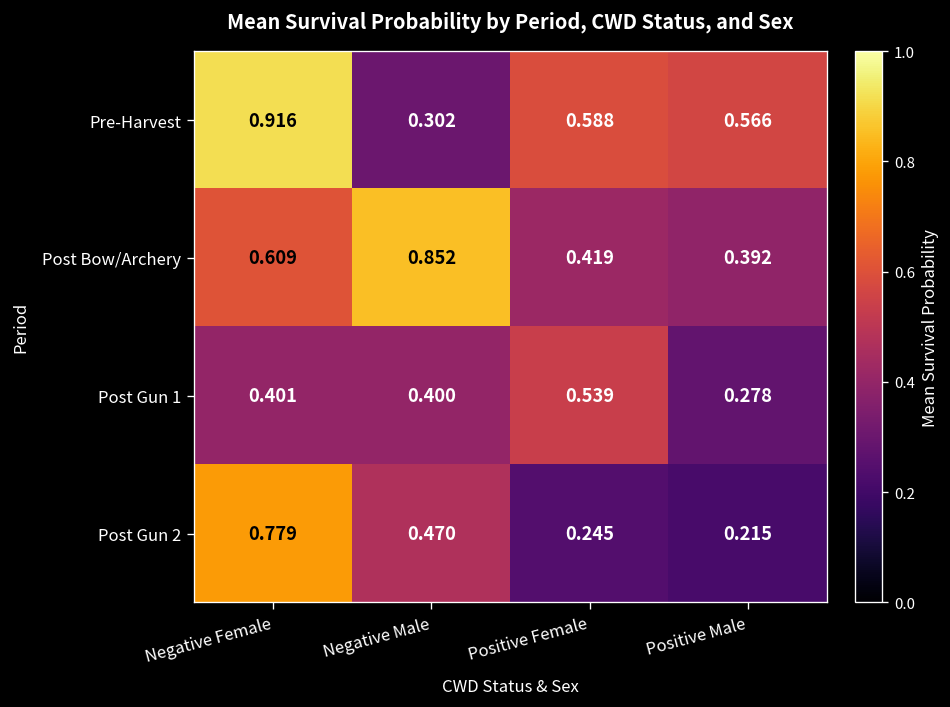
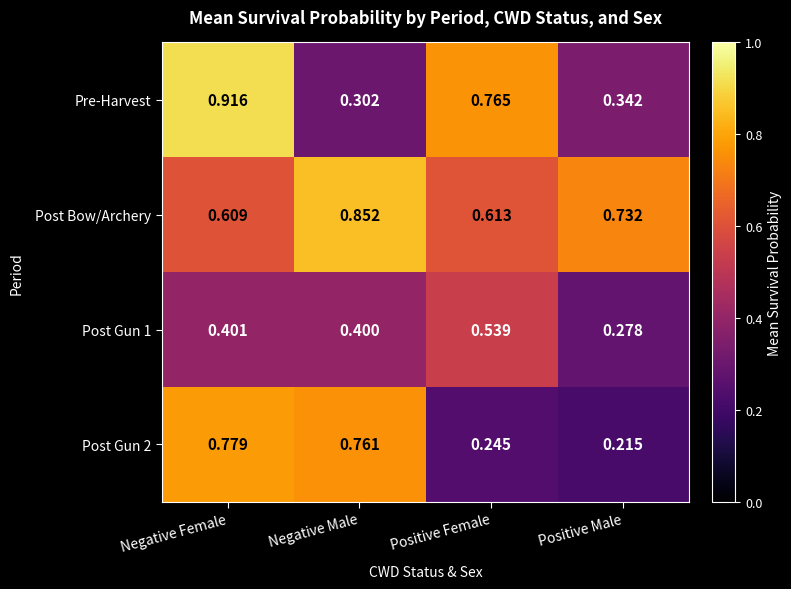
Pre-Harvest, Positive Female: 0.588 -> 0.765
Pre-Harvest, Positive Male: 0.566 -> 0.342
Post Bow/Archery, Positive Female: 0.419 -> 0.613
Post Bow/Archery, Positive Male: 0.392 -> 0.732
Post Gun 2, Negative Male: 0.470 -> 0.761
